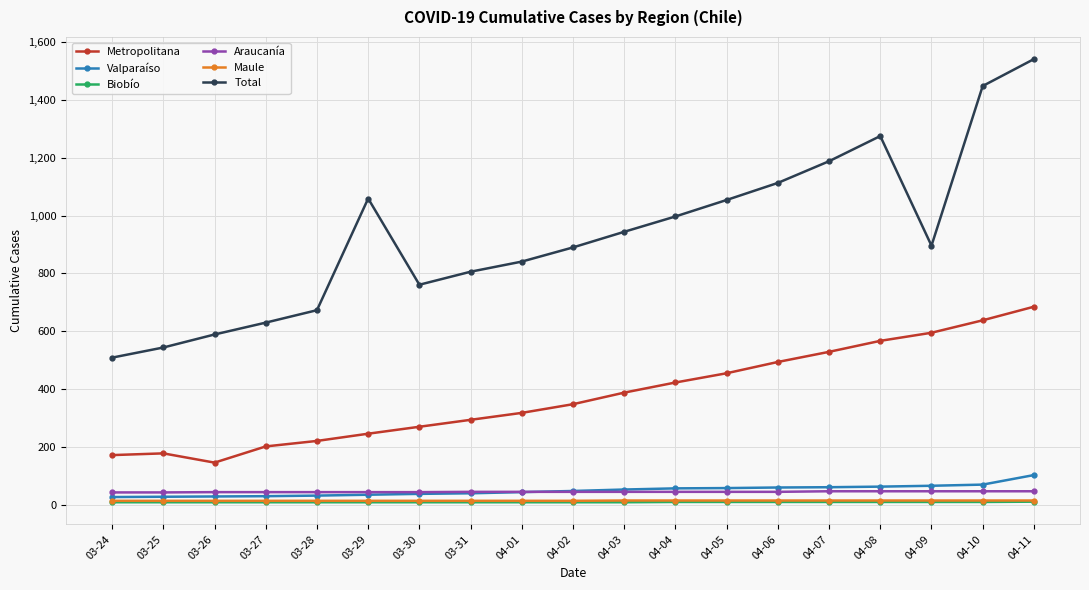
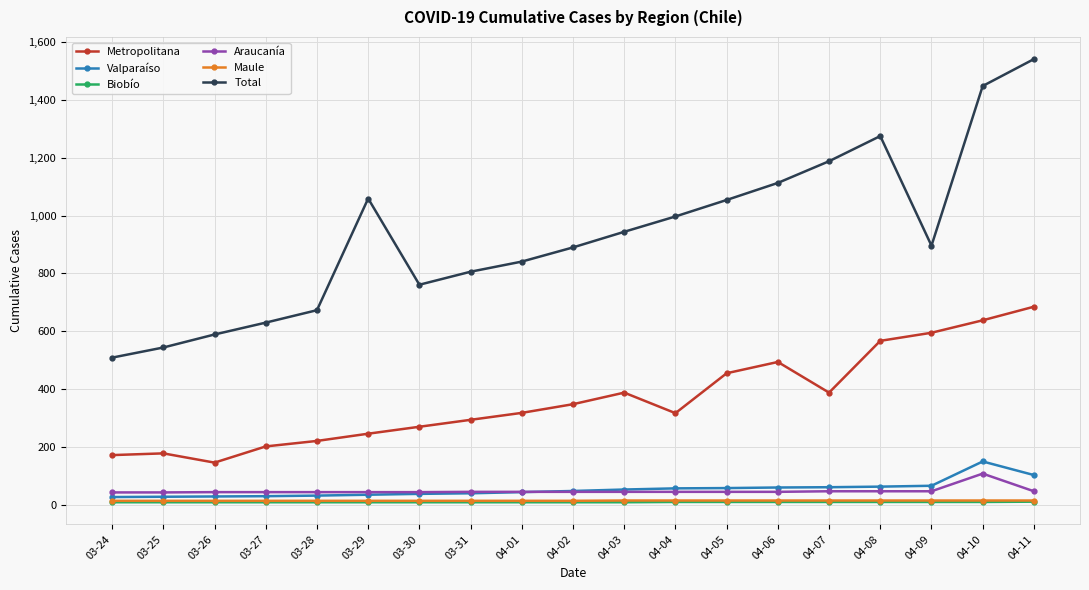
Metropolitana, 04-04: 420 -> 320
Metropolitana, 04-07: 530 -> 390
Valparaíso, 04-10: 70 -> 150
Araucanía, 04-10: 50 -> 110
